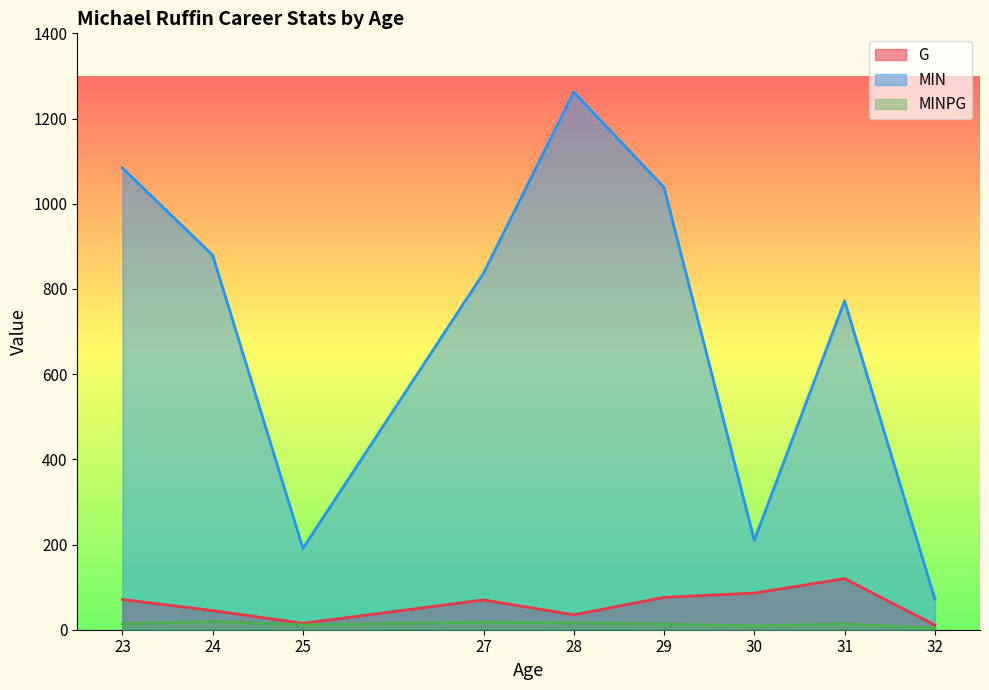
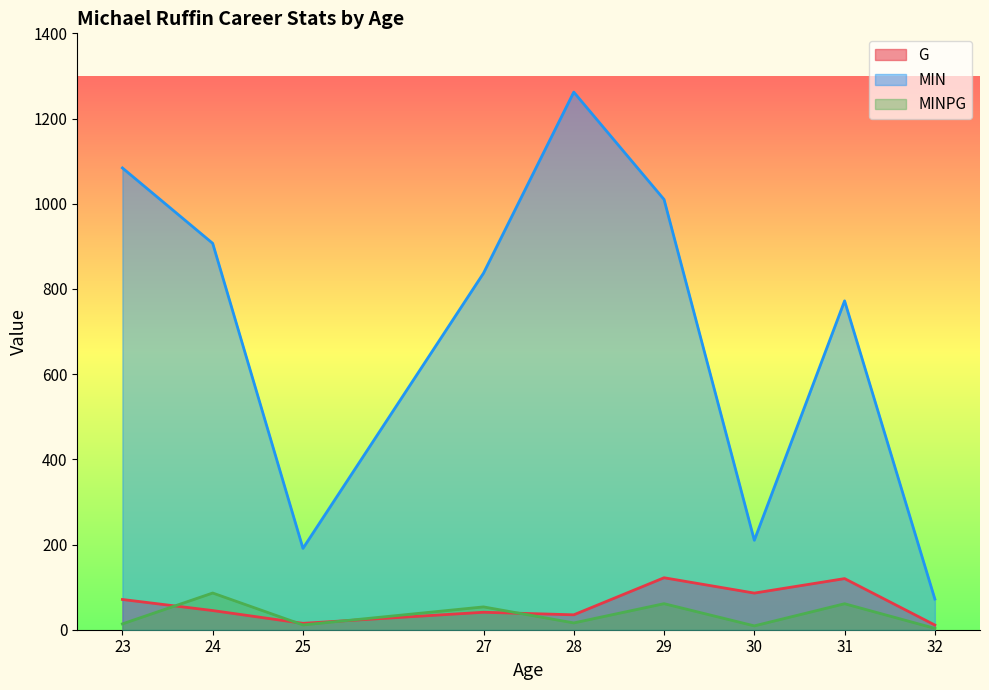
MIN, 24: 880 -> 910
MINPG, 24: 20 -> 90
G, 27: 70 -> 40
MINPG, 27: 20 -> 50
G, 29: 80 -> 120
MIN, 29: 1040 -> 1010
MINPG, 29: 10 -> 60
MINPG, 31: 10 -> 60
